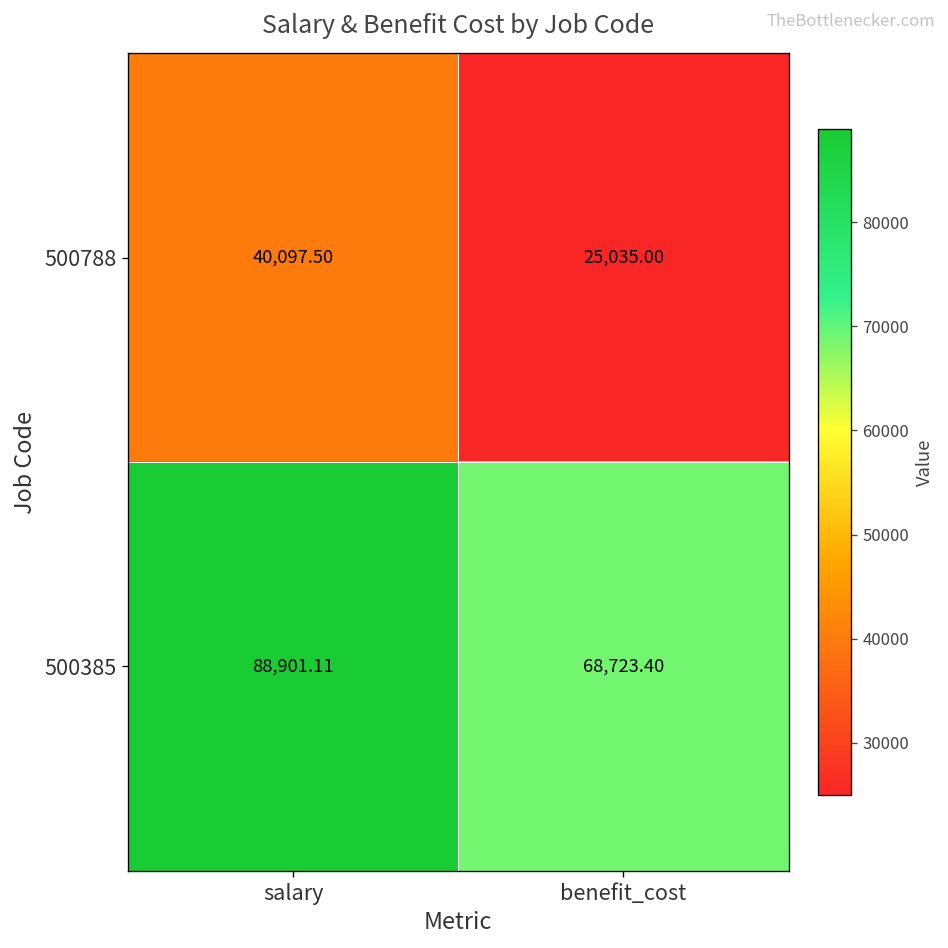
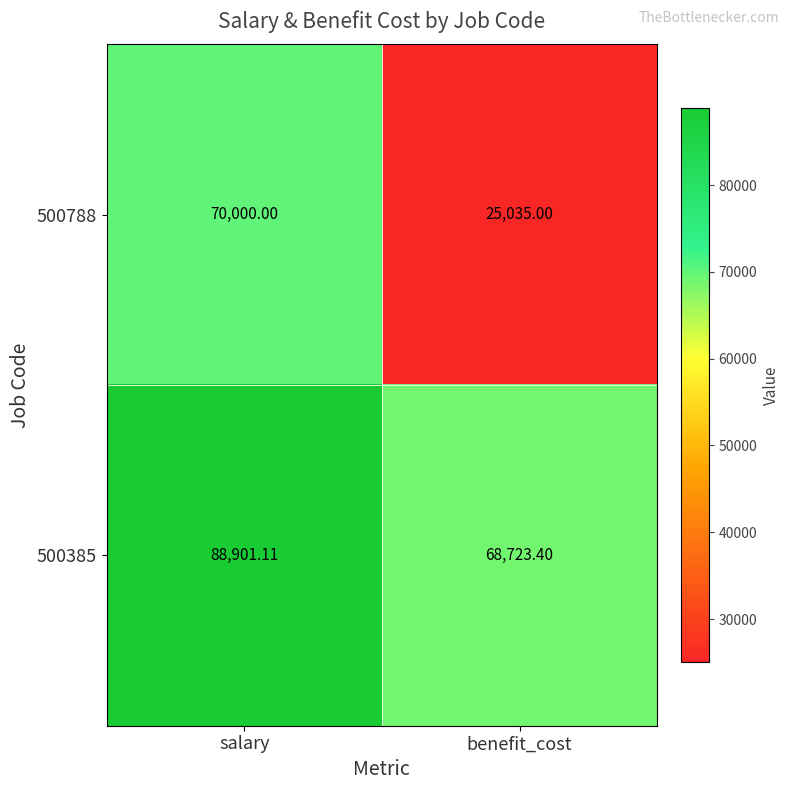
500788, salary: 40,097.50 -> 70,000.00
